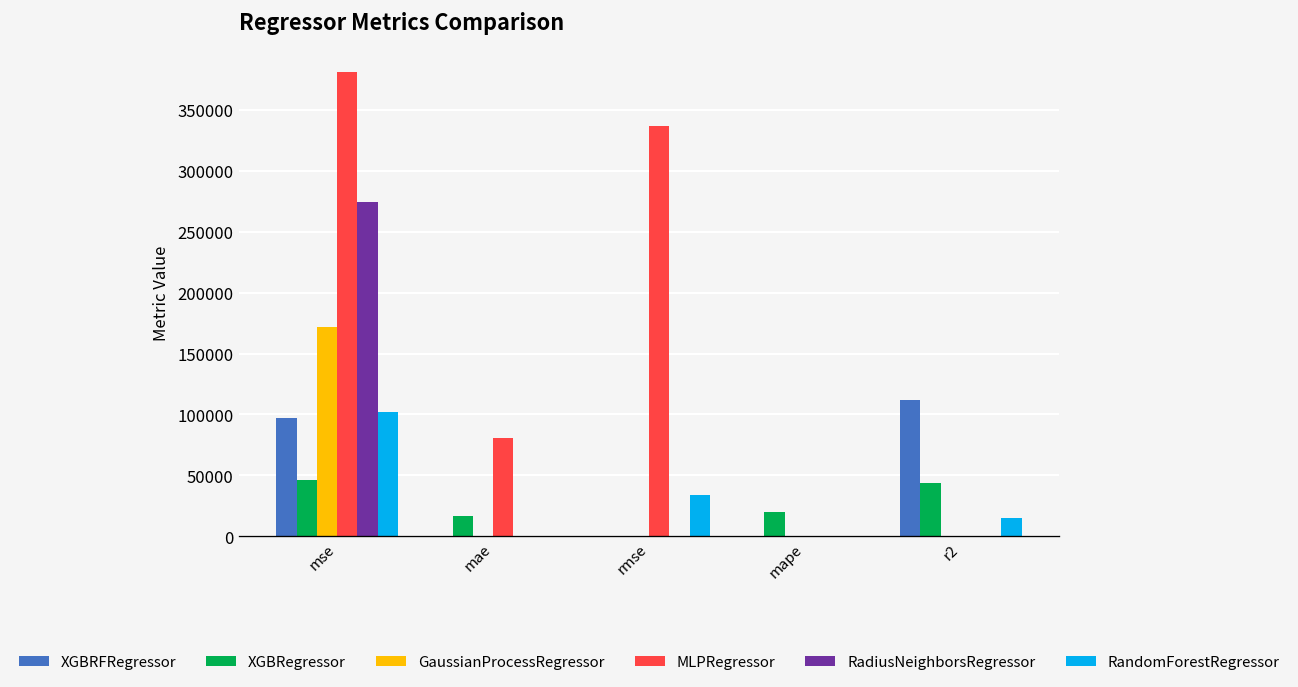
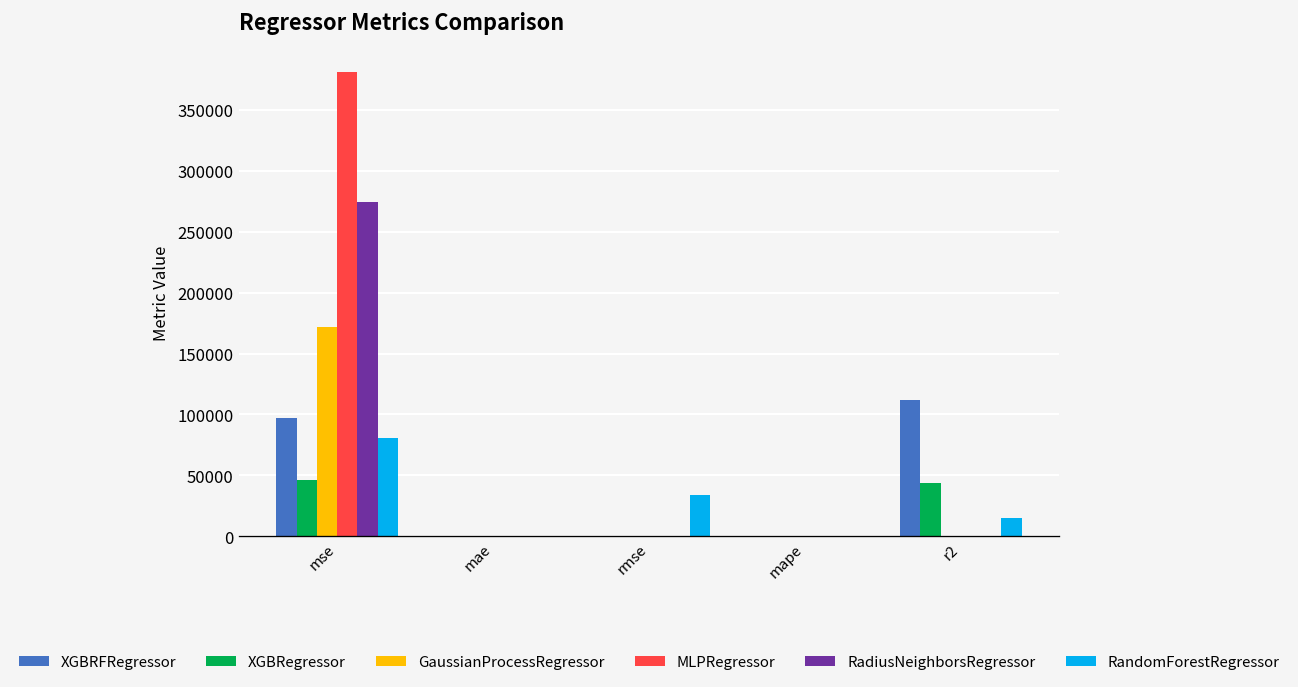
RandomForestRegressor, mse: 102000 -> 80000
XGBRegressor, mae: 17000 -> 0
MLPRegressor, mae: 81000 -> 1000
MLPRegressor, rmse: 337000 -> 1000
XGBRegressor, mape: 20000 -> 0
